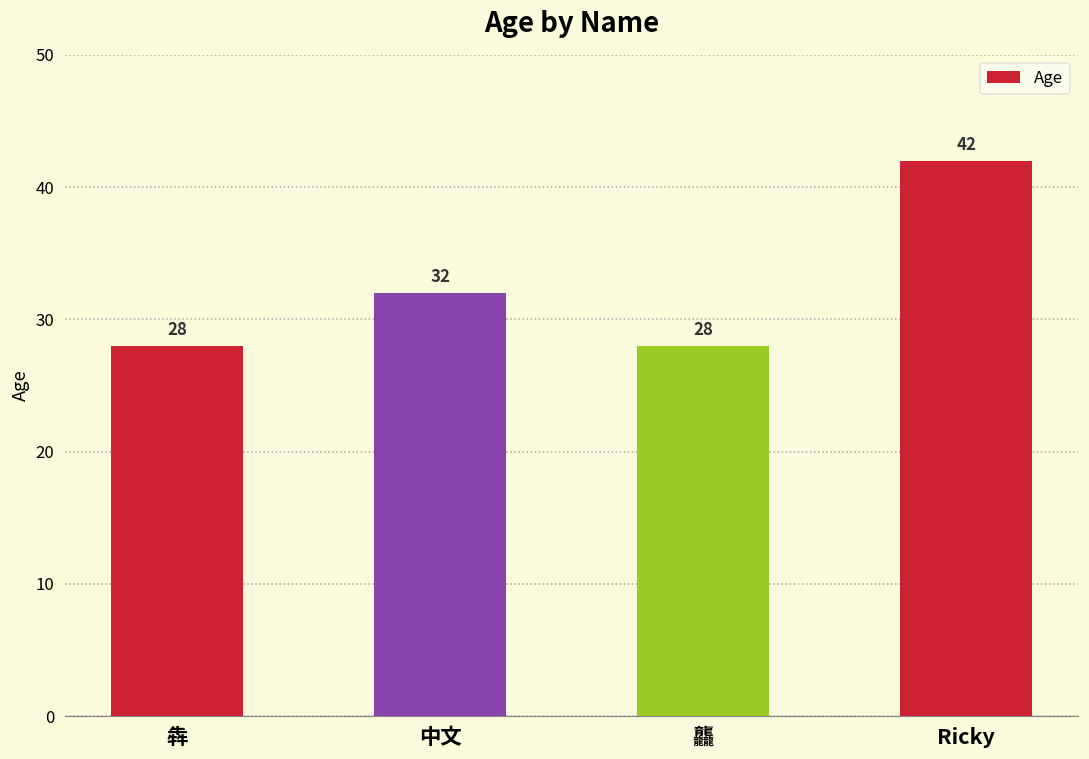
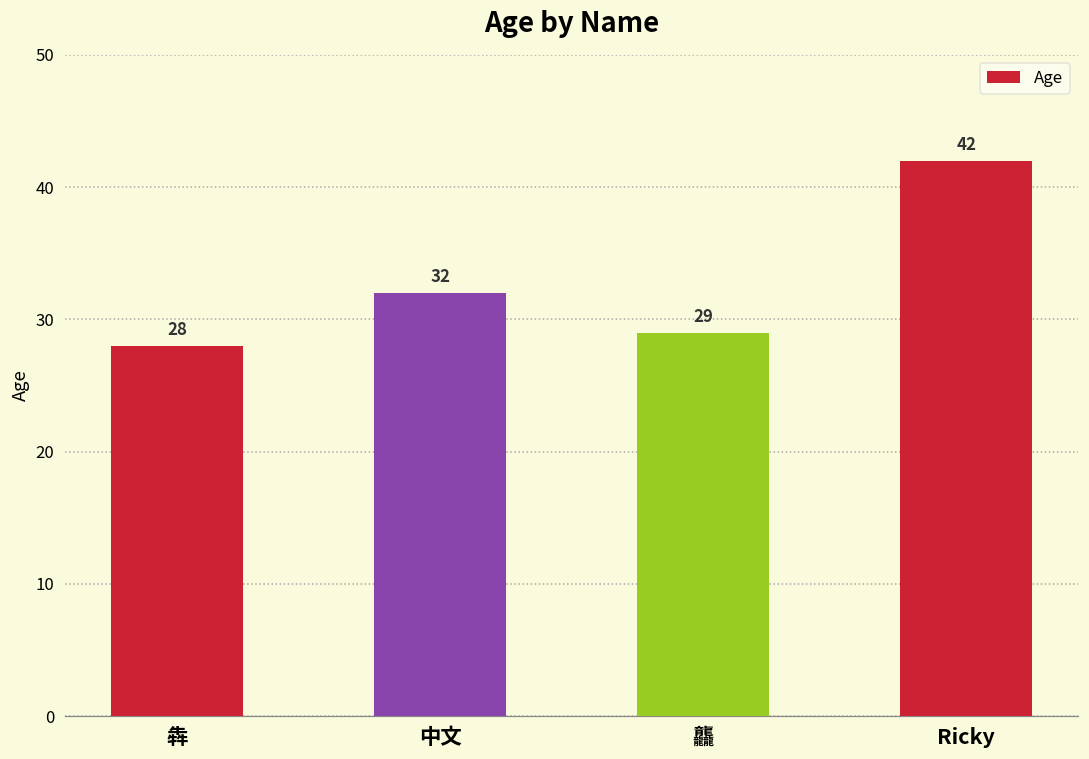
龘: 28 -> 29
